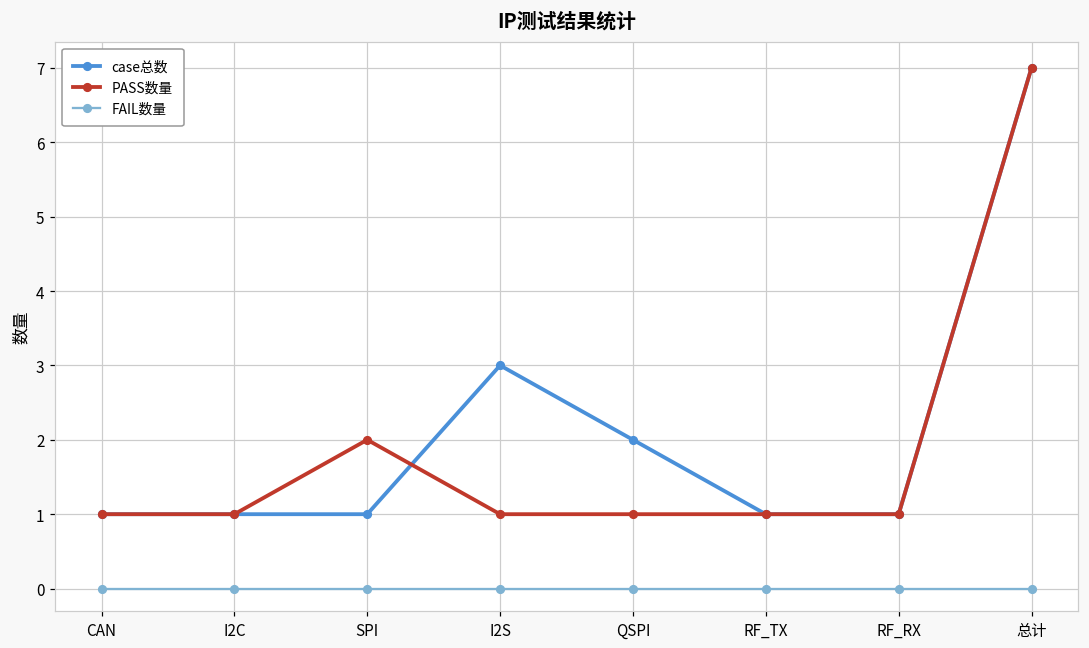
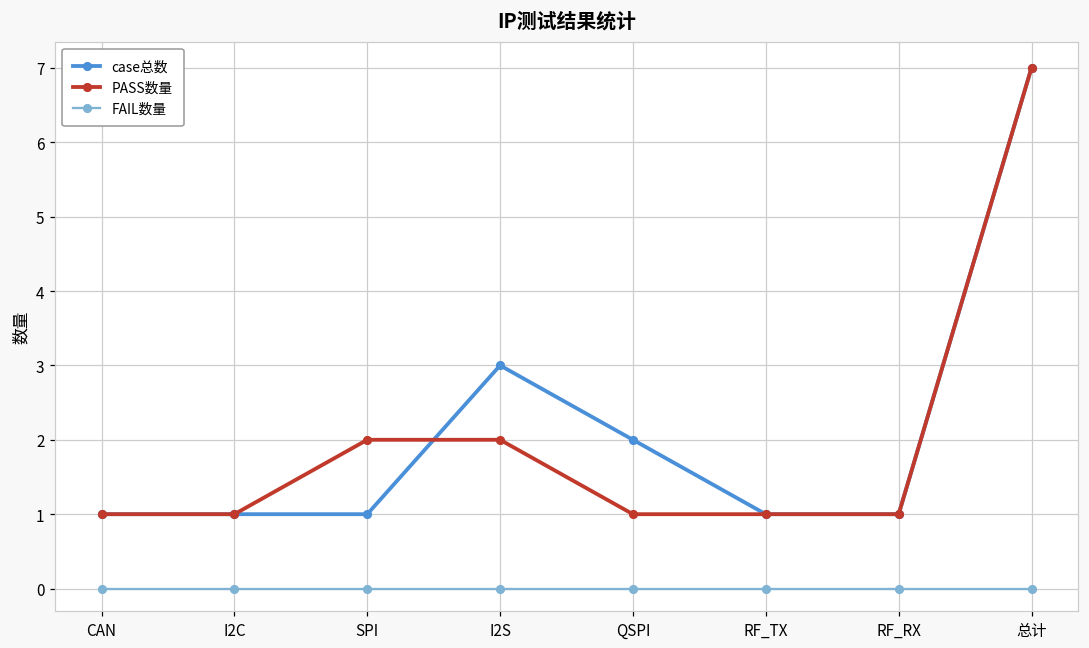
PASS数量, I2S: 1 -> 2
